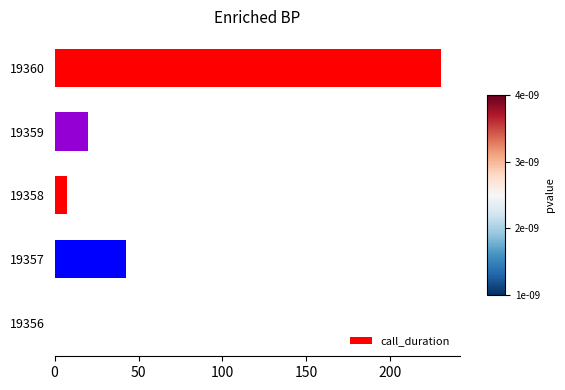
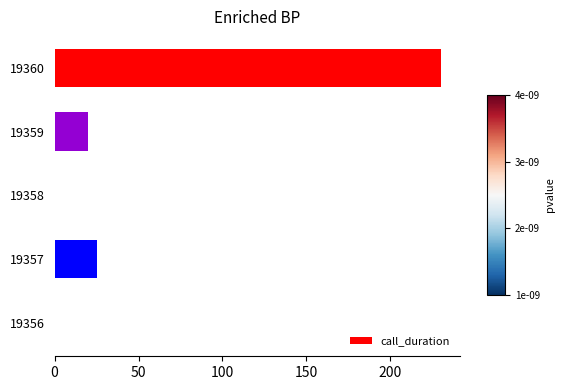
19358: 8 -> 0
19357: 42 -> 25
